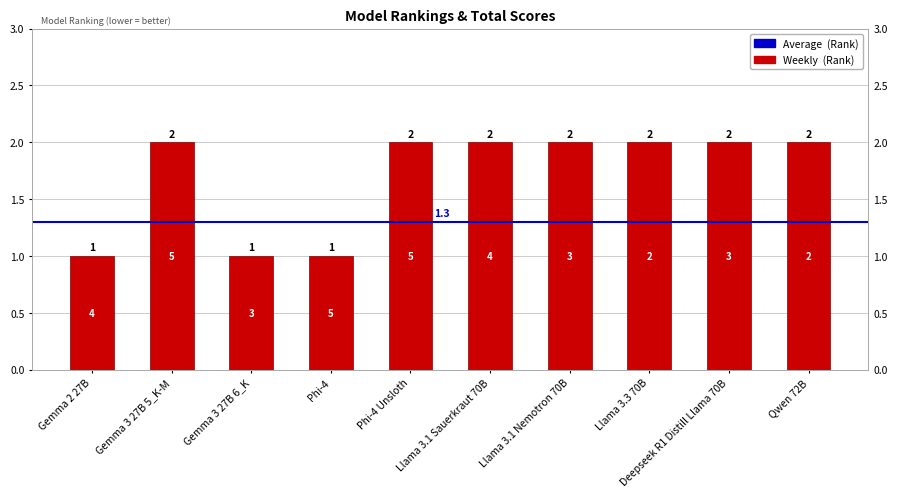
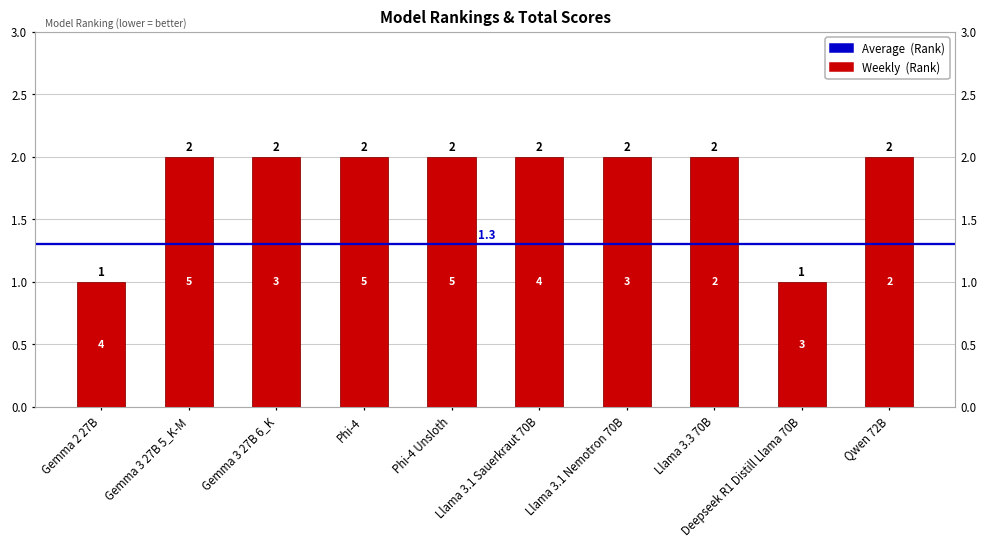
Gemma 3 27B 6_K: 1 -> 2
Phi-4: 1 -> 2
Deepseek R1 Distill Llama 70B: 2 -> 1
